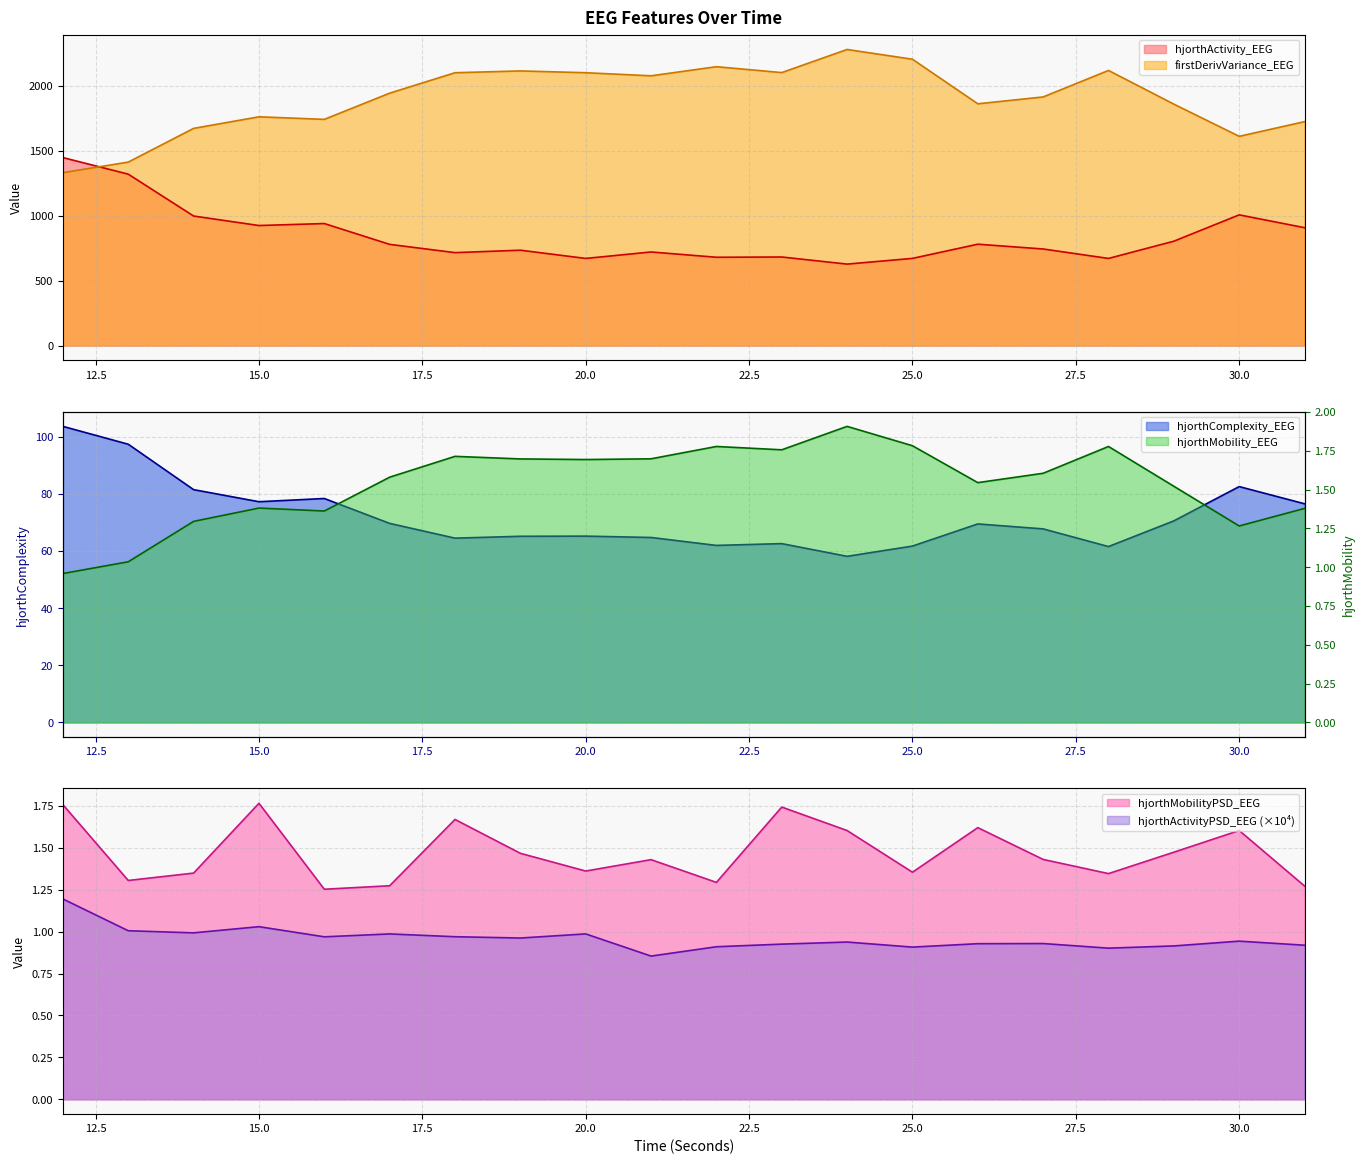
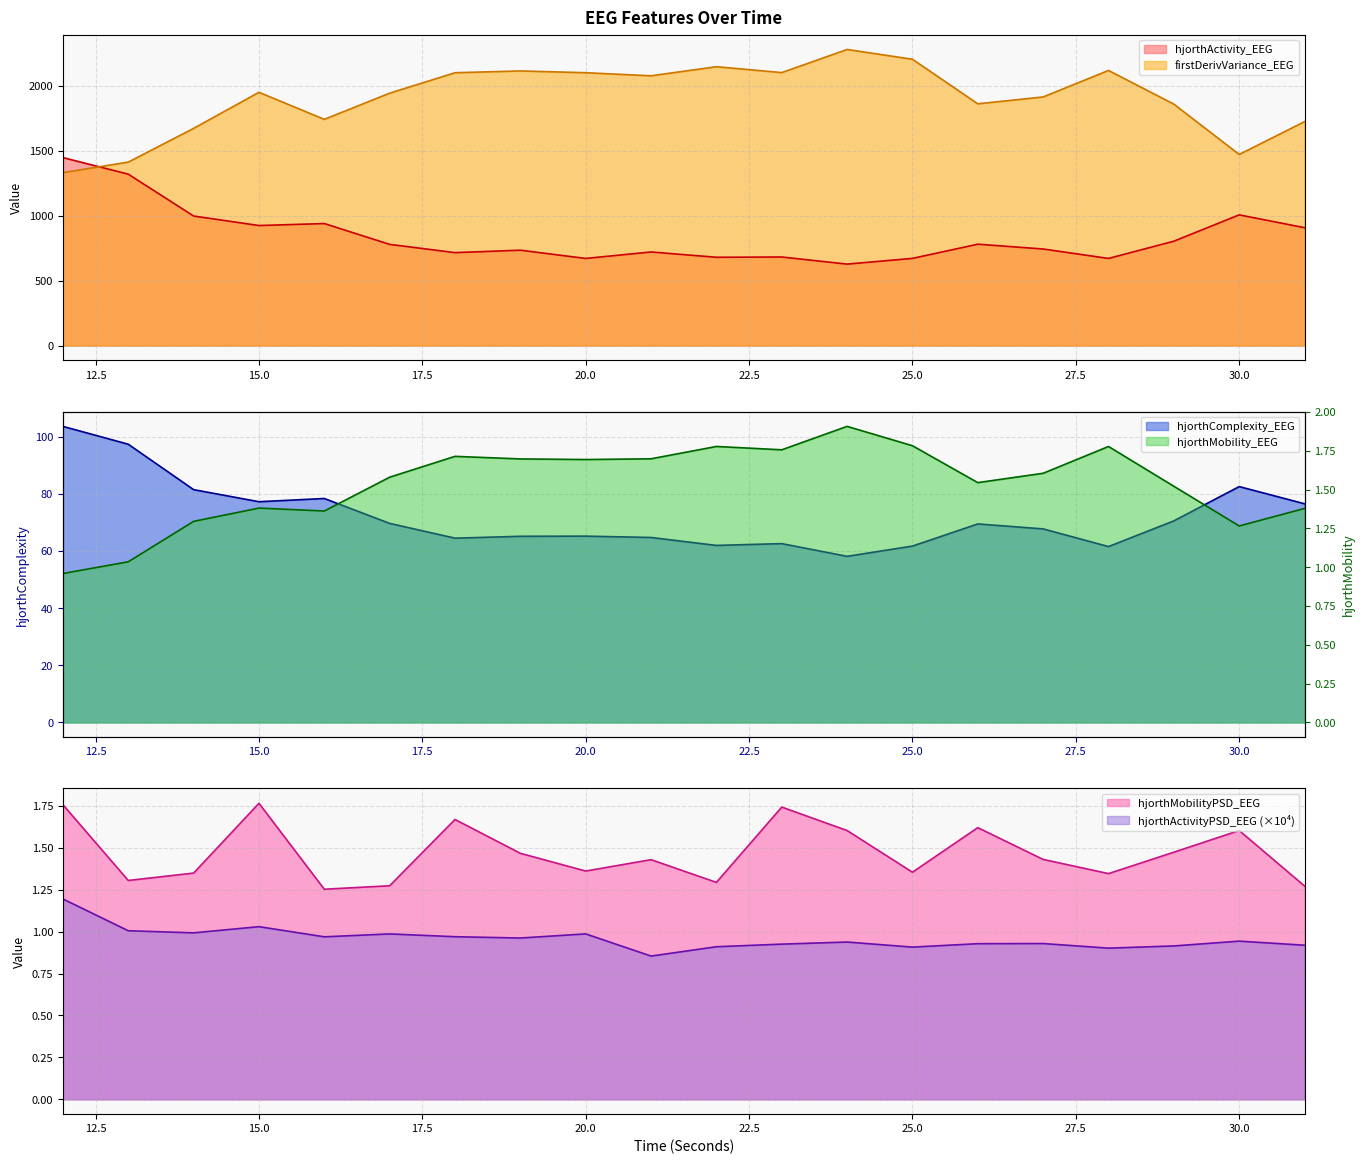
EEG Features Over Time, firstDerivVariance_EEG, 15.0: 1760 -> 1950
EEG Features Over Time, firstDerivVariance_EEG, 30.0: 1610 -> 1470
